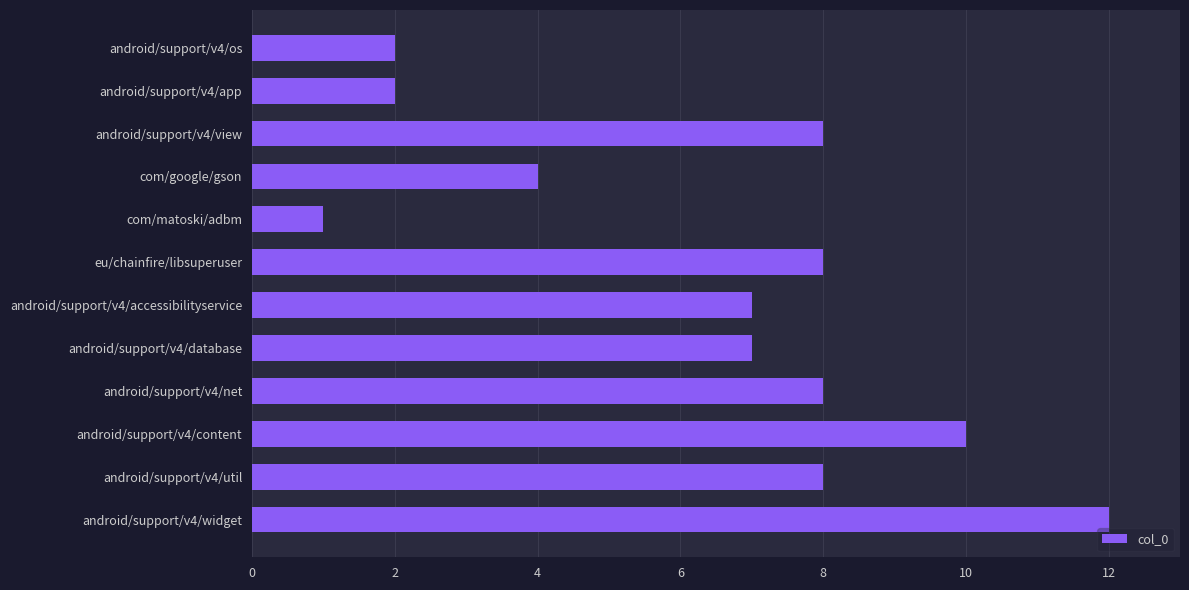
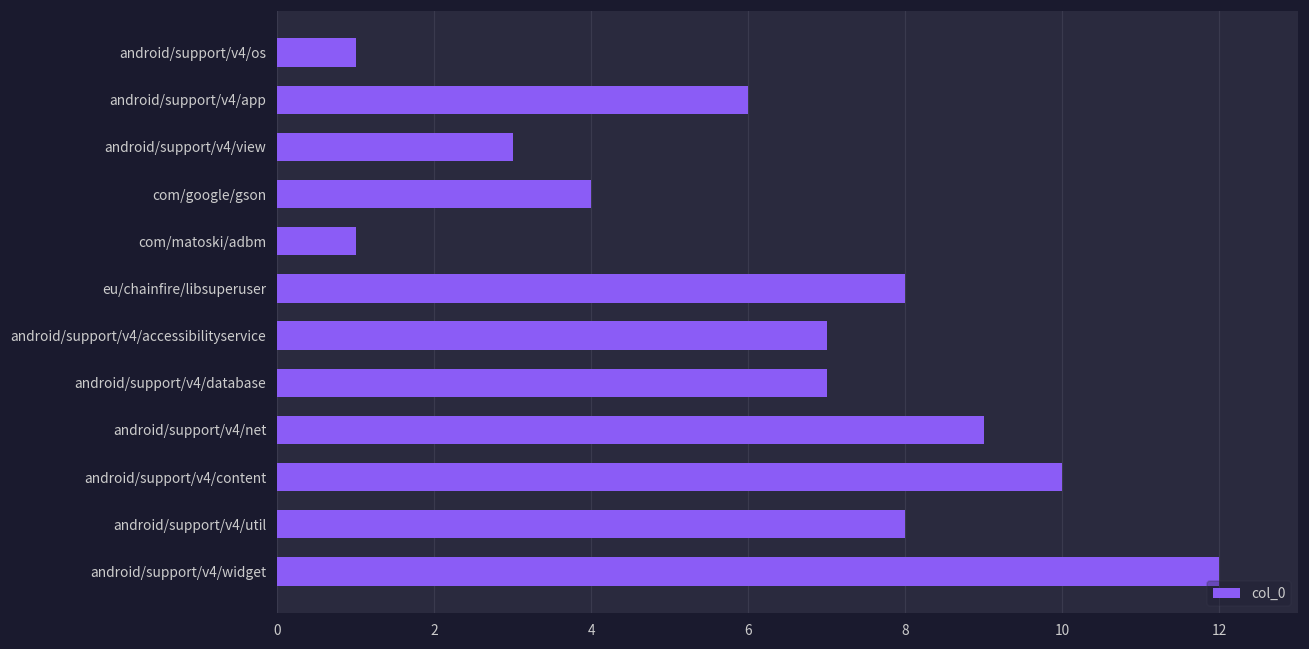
android/support/v4/os: 2 -> 1
android/support/v4/app: 2 -> 6
android/support/v4/view: 8 -> 3
android/support/v4/net: 8 -> 9
